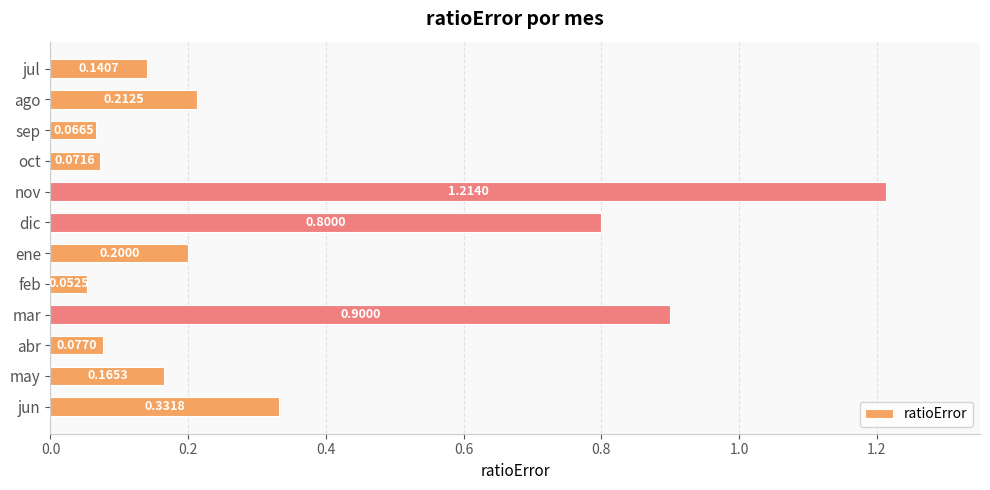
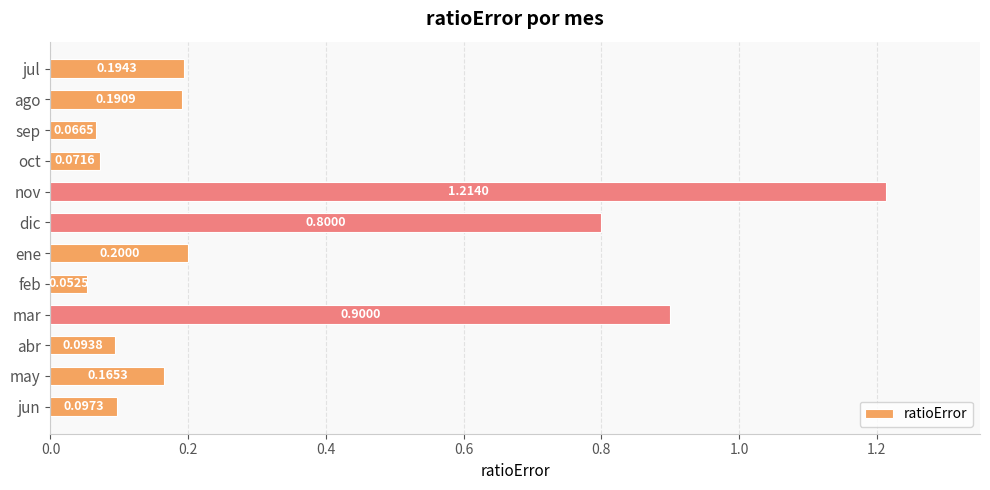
jul: 0.1407 -> 0.1943
ago: 0.2125 -> 0.1909
abr: 0.0770 -> 0.0938
jun: 0.3318 -> 0.0973
